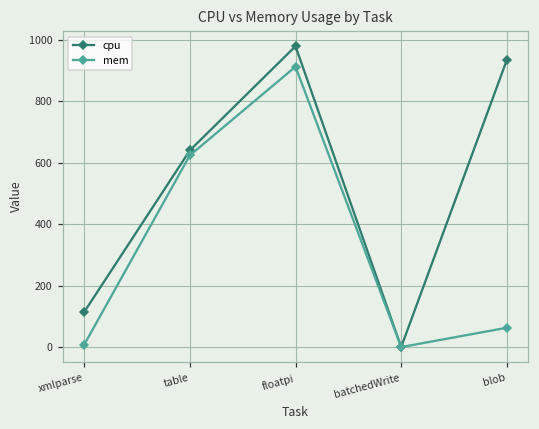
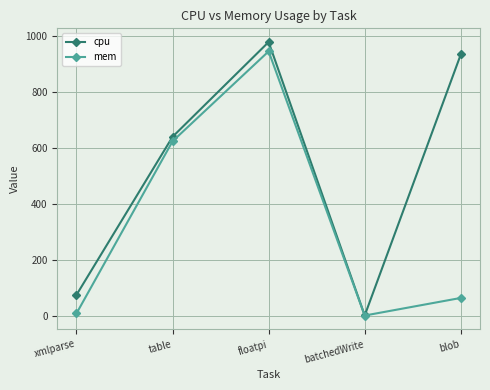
cpu, xmlparse: 110 -> 70
mem, floatpi: 910 -> 950
